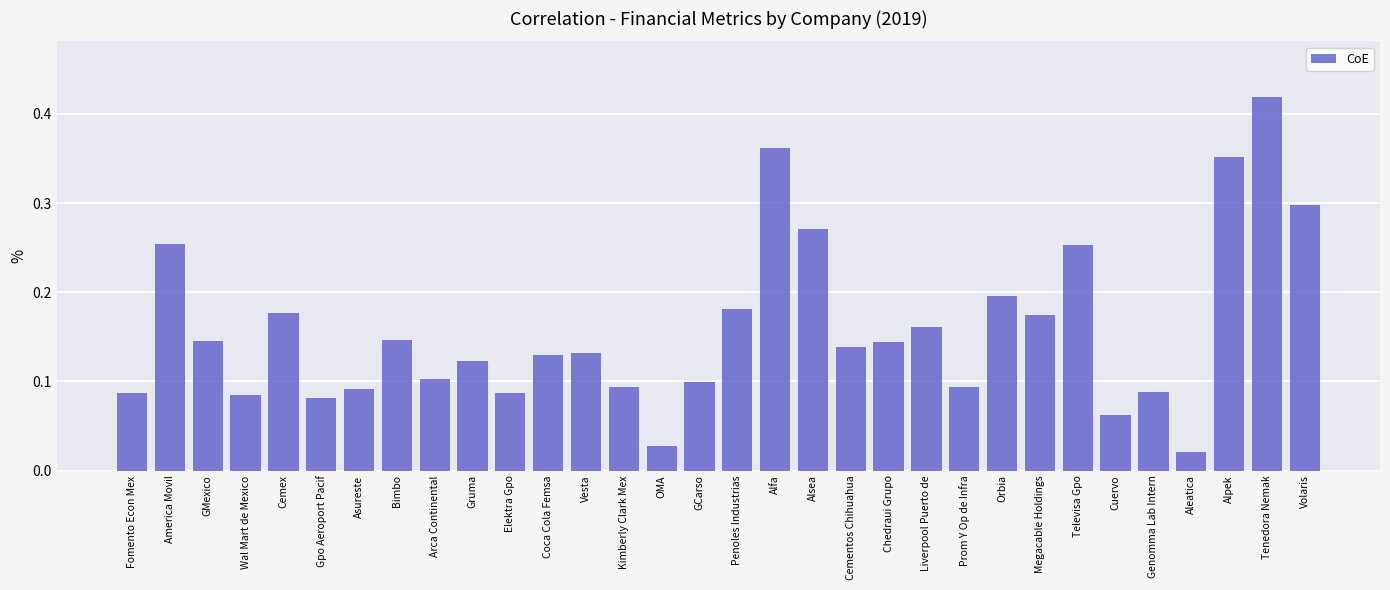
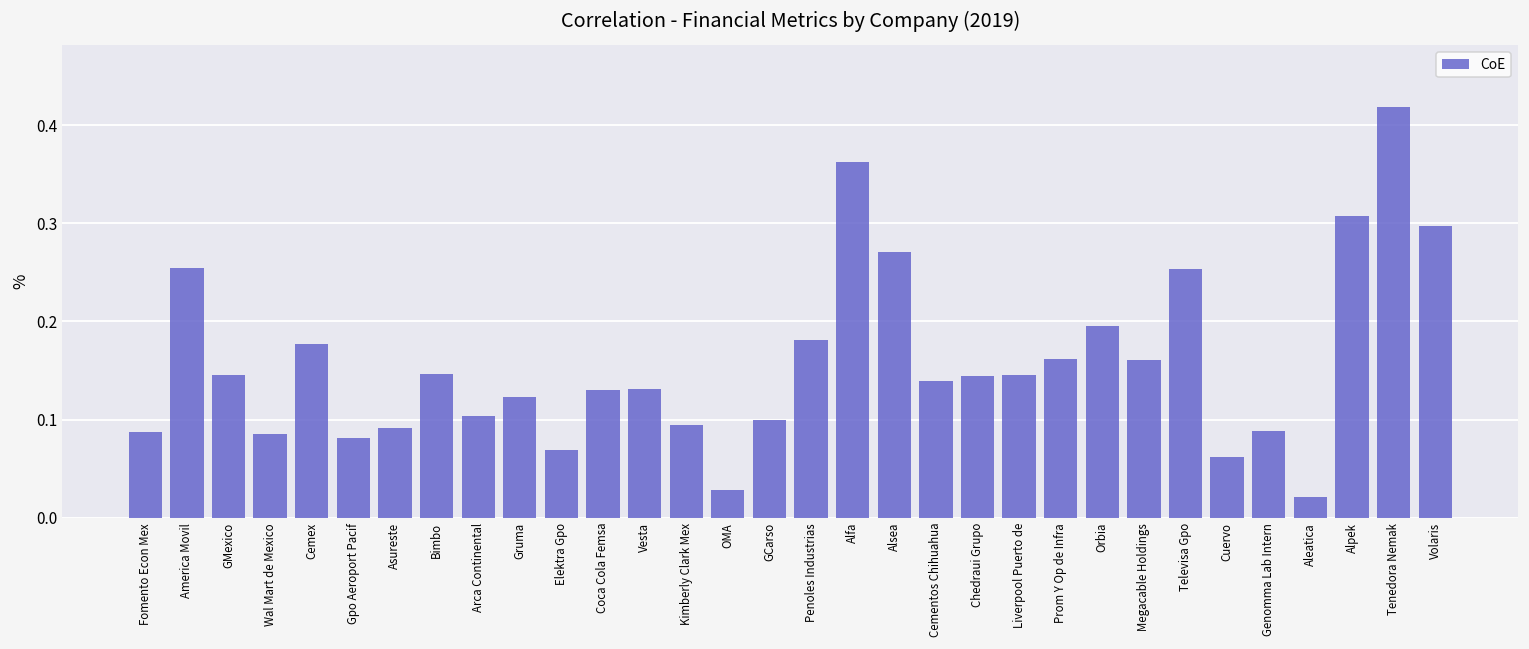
Elektra Gpo: 0.09 -> 0.07
Liverpool Puerto de: 0.16 -> 0.15
Prom Y Op de Infra: 0.09 -> 0.16
Megacable Holdings: 0.17 -> 0.16
Alpek: 0.35 -> 0.31
